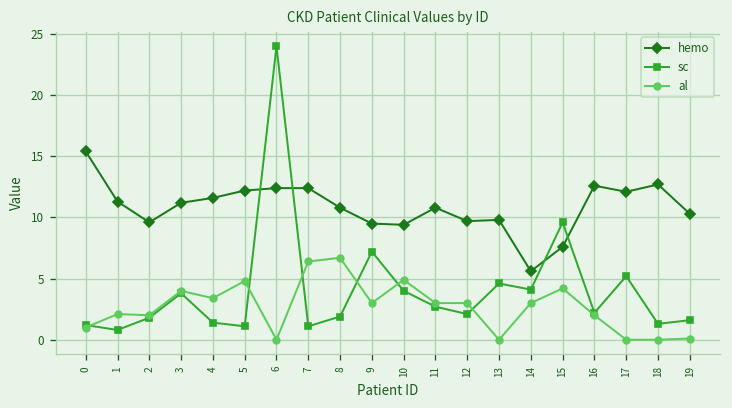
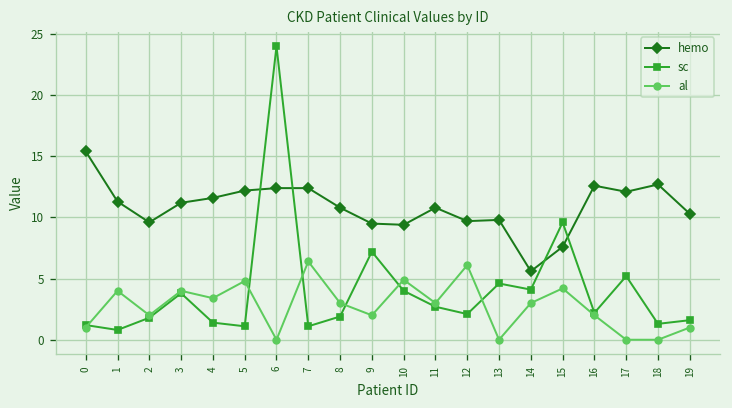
al, 1: 2.1 -> 4.0
al, 8: 6.7 -> 3.0
al, 9: 3 -> 2
al, 12: 3.0 -> 6.1
al, 19: 0.1 -> 1.0
